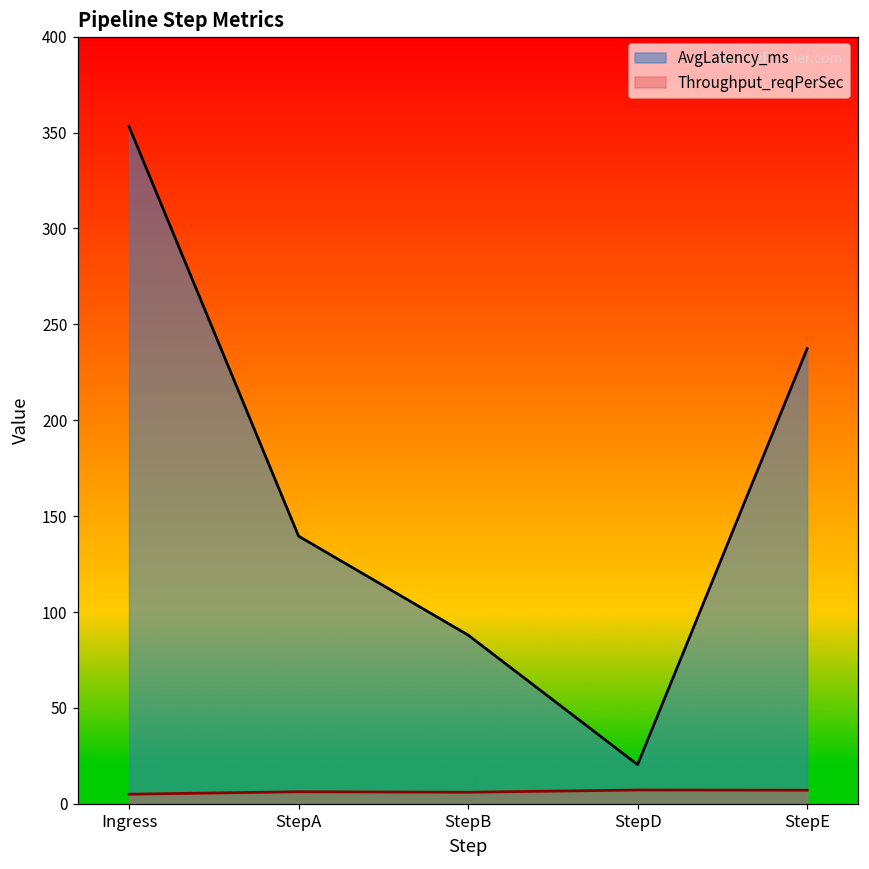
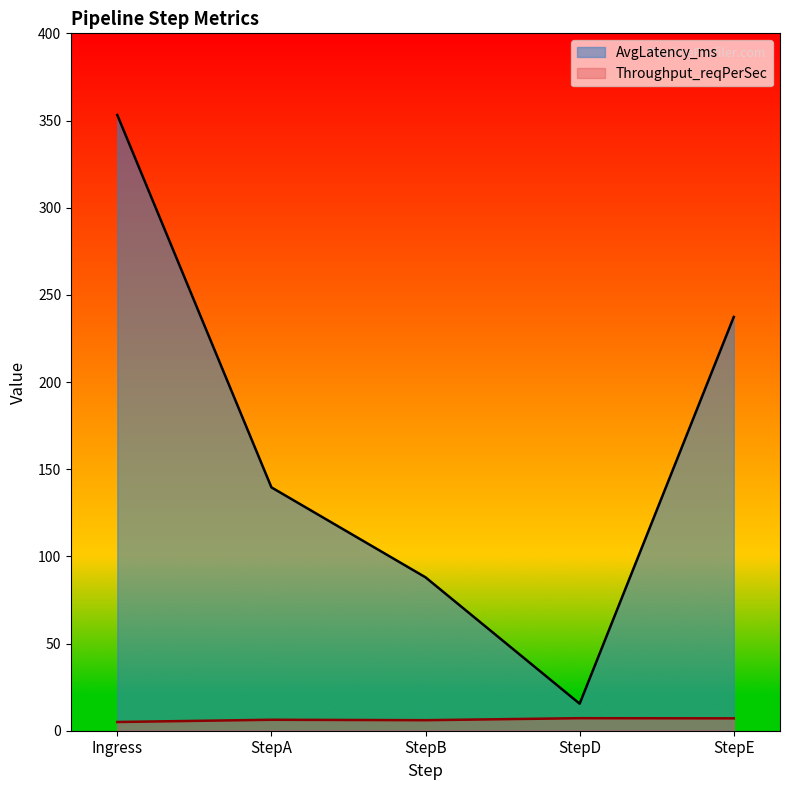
AvgLatency_ms, StepD: 20 -> 16
